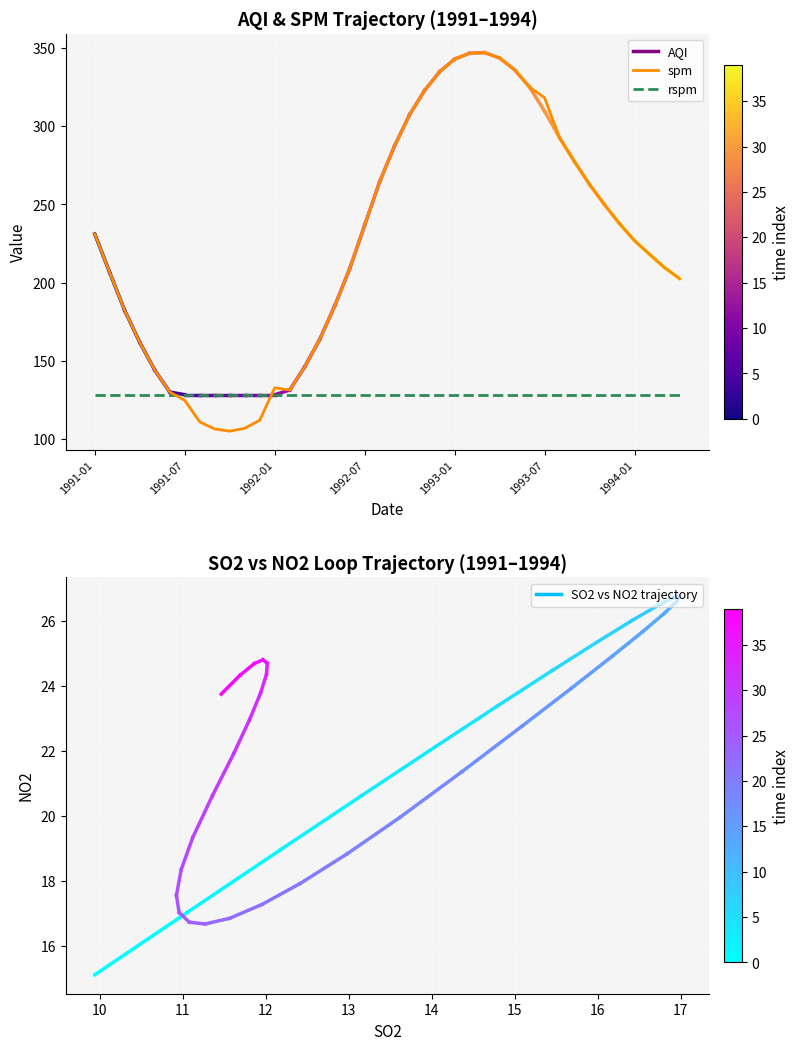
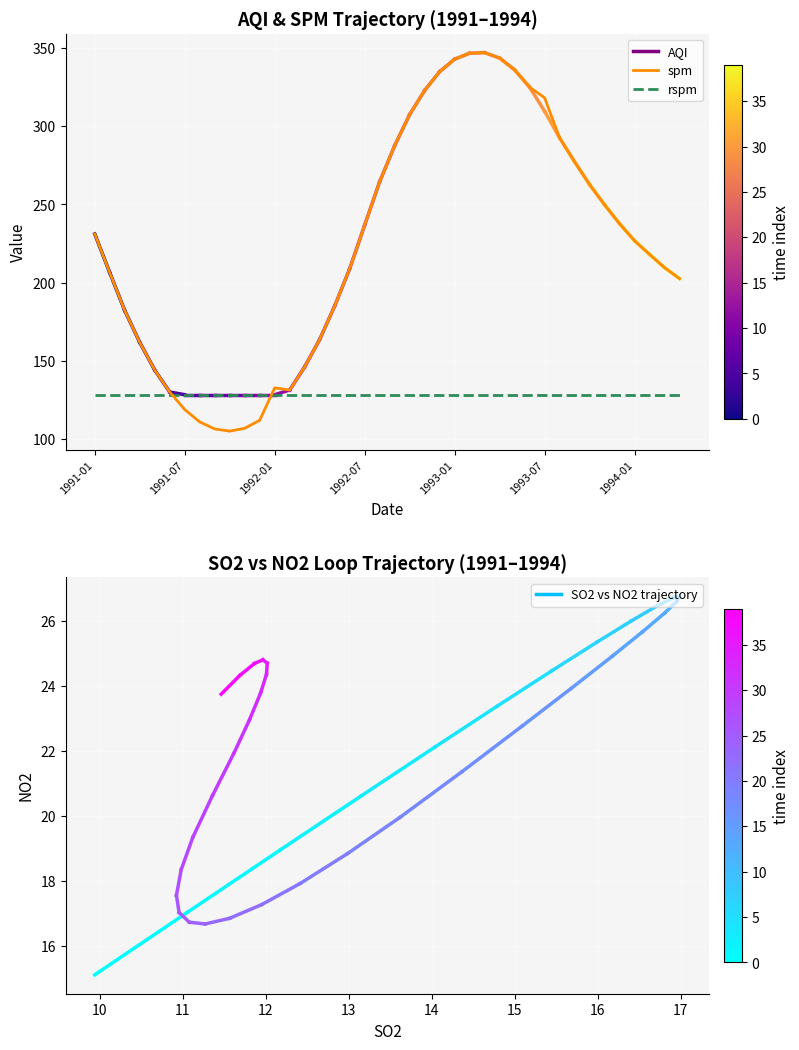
AQI & SPM Trajectory (1991–1994), spm, 1991-07: 125 -> 119
